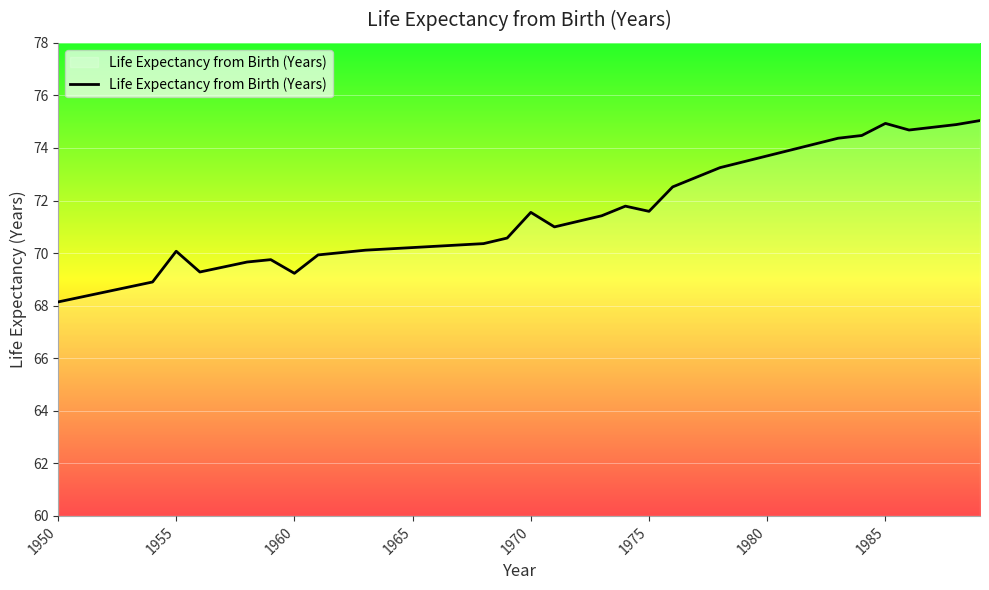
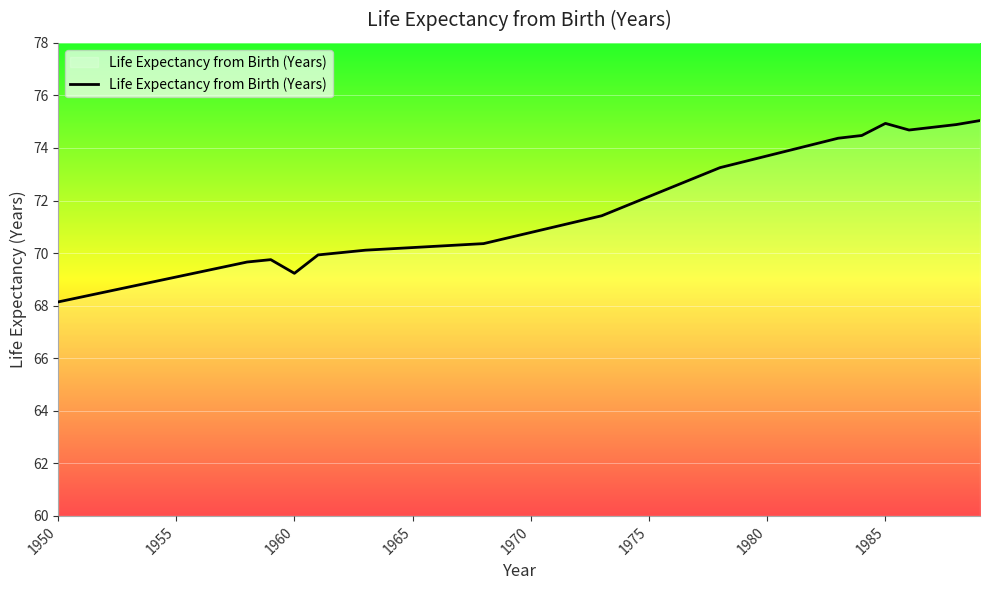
1955: 70.1 -> 69.1
1970: 71.5 -> 70.8
1975: 71.6 -> 72.2
